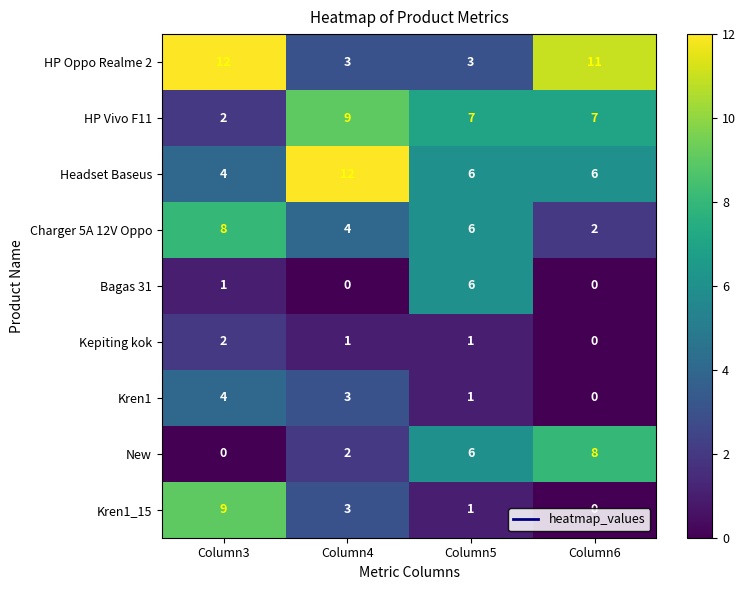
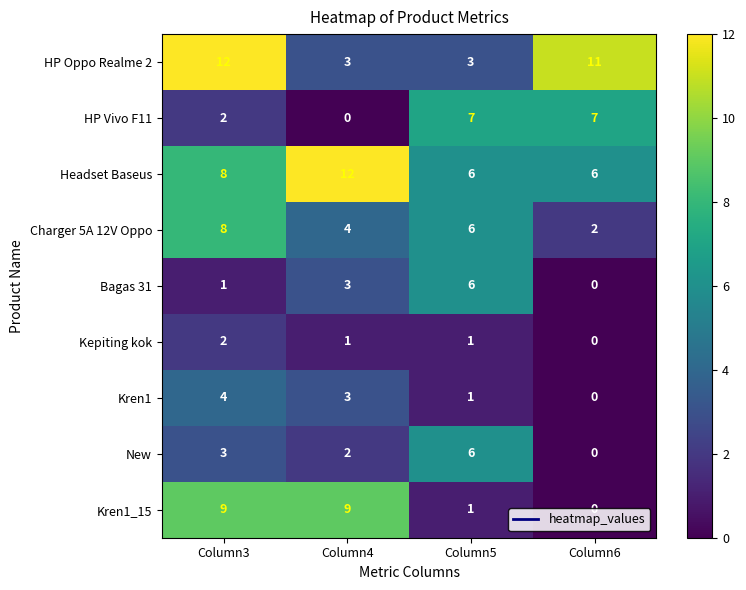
HP Vivo F11, Column4: 9 -> 0
Headset Baseus, Column3: 4 -> 8
Bagas 31, Column4: 0 -> 3
New, Column3: 0 -> 3
New, Column6: 8 -> 0
Kren1_15, Column4: 3 -> 9
